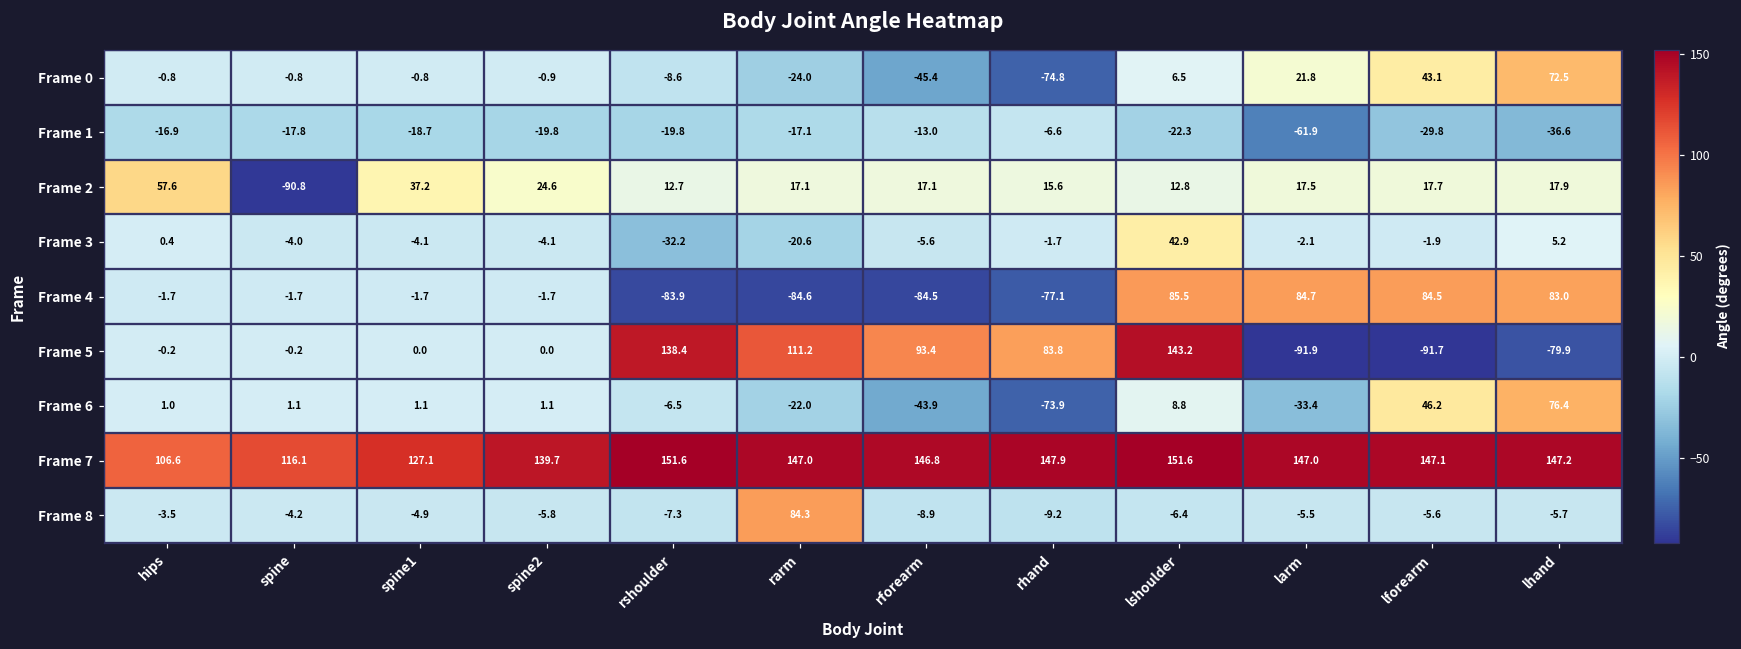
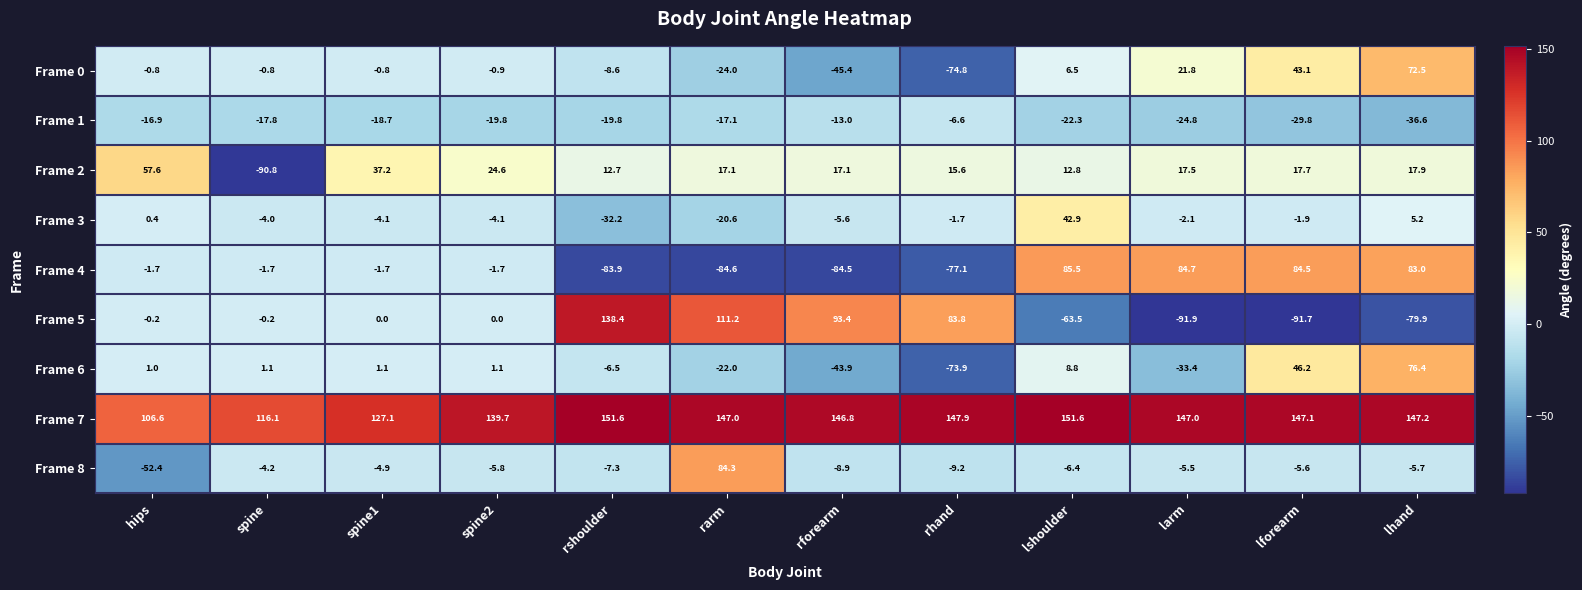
Frame 1, larm: -61.9 -> -24.8
Frame 5, lshoulder: 143.2 -> -63.5
Frame 8, hips: -3.5 -> -52.4
